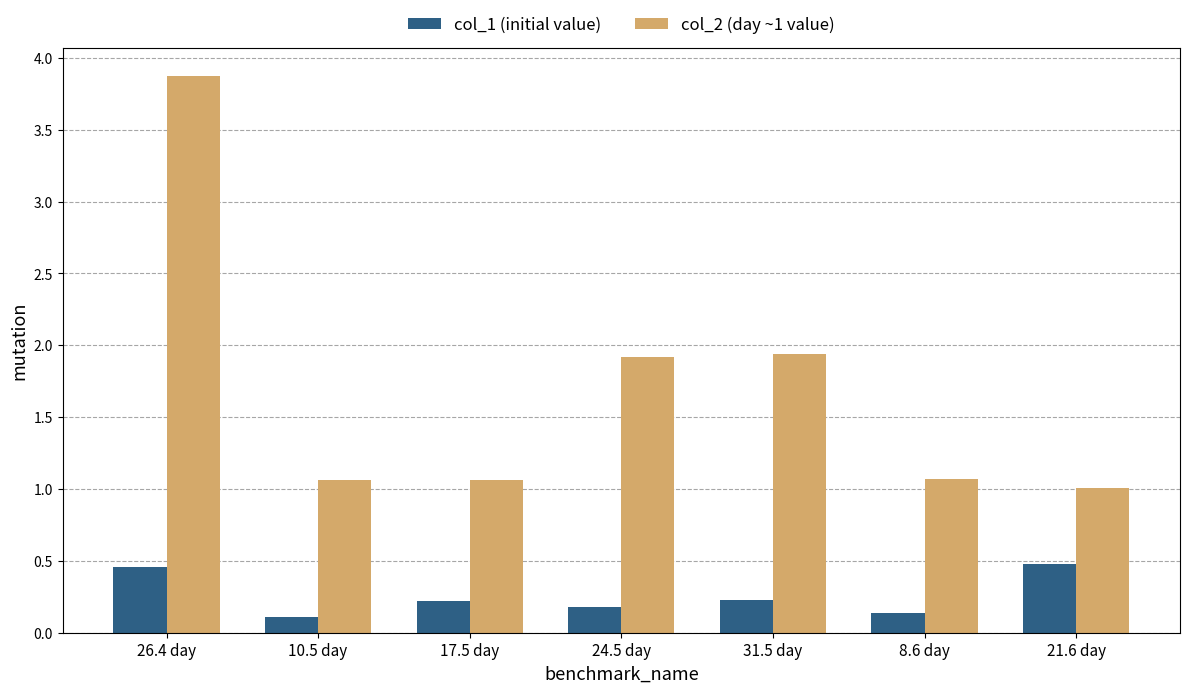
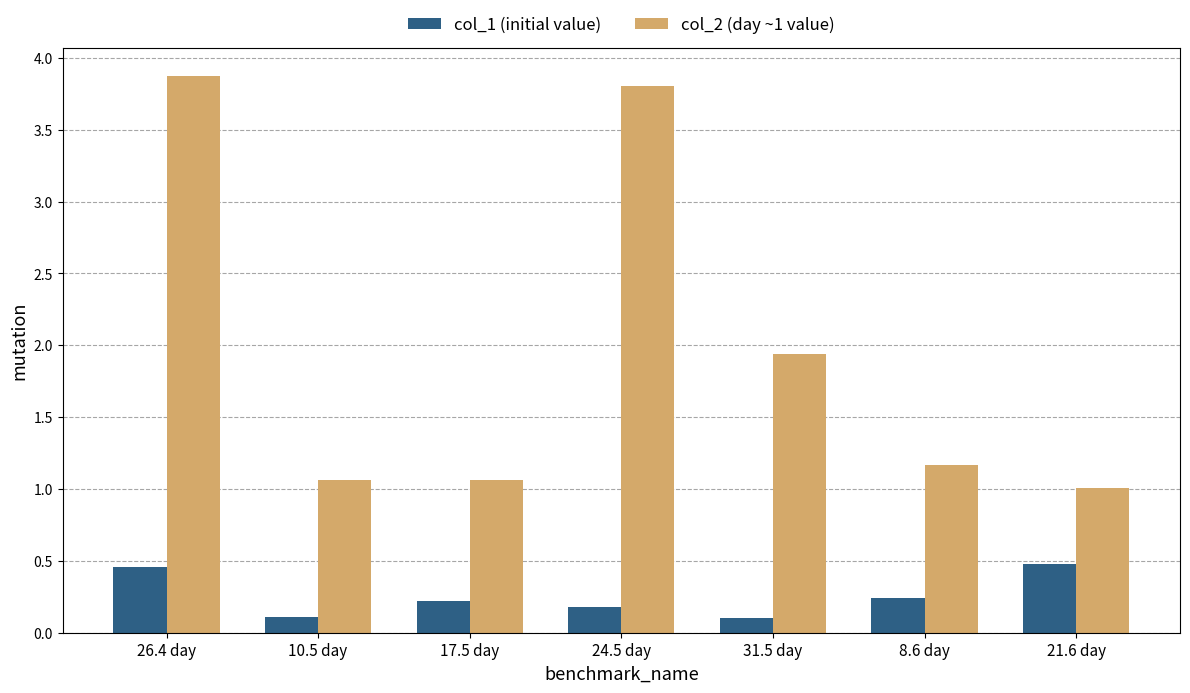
col_2 (day ~1 value), 24.5 day: 1.92 -> 3.80
col_1 (initial value), 31.5 day: 0.23 -> 0.10
col_1 (initial value), 8.6 day: 0.14 -> 0.24
col_2 (day ~1 value), 8.6 day: 1.07 -> 1.17
